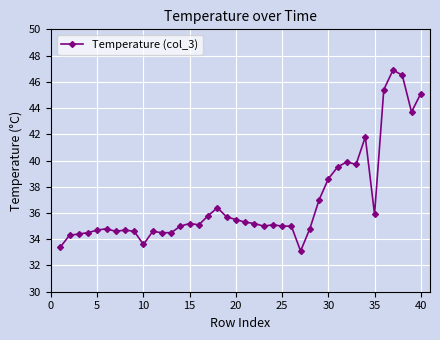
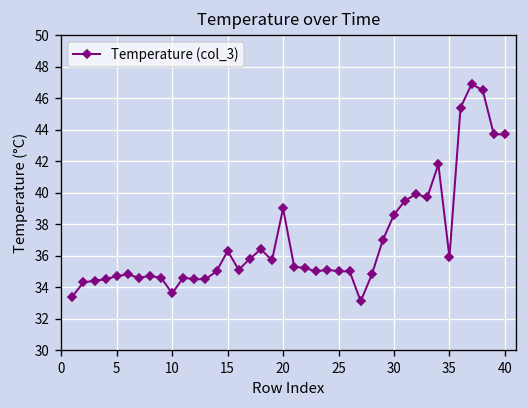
15: 35.2 -> 36.3
20: 35.5 -> 39.0
40: 45.1 -> 43.7
